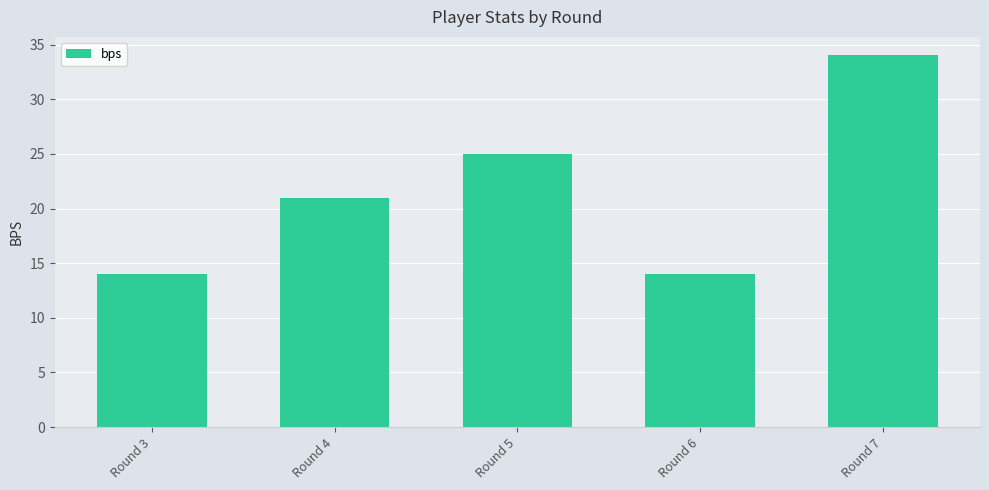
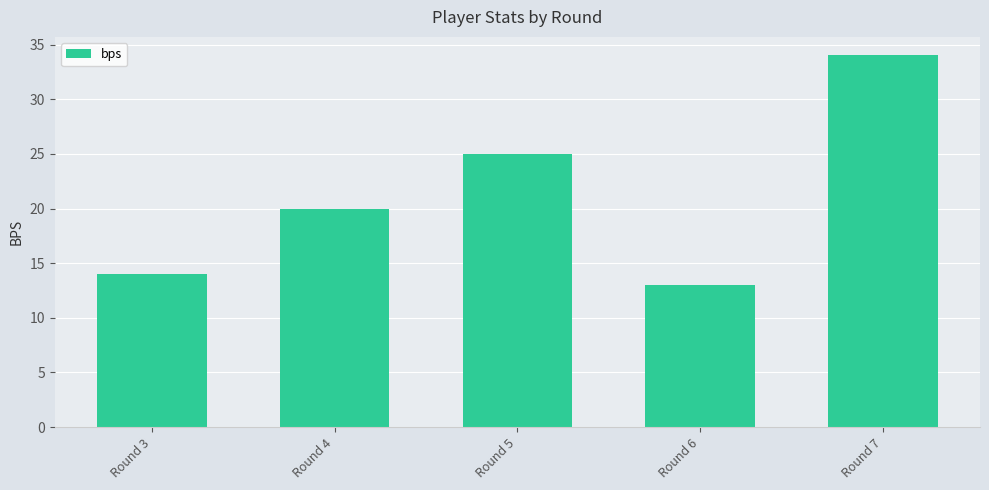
Round 4: 21 -> 20
Round 6: 14 -> 13
